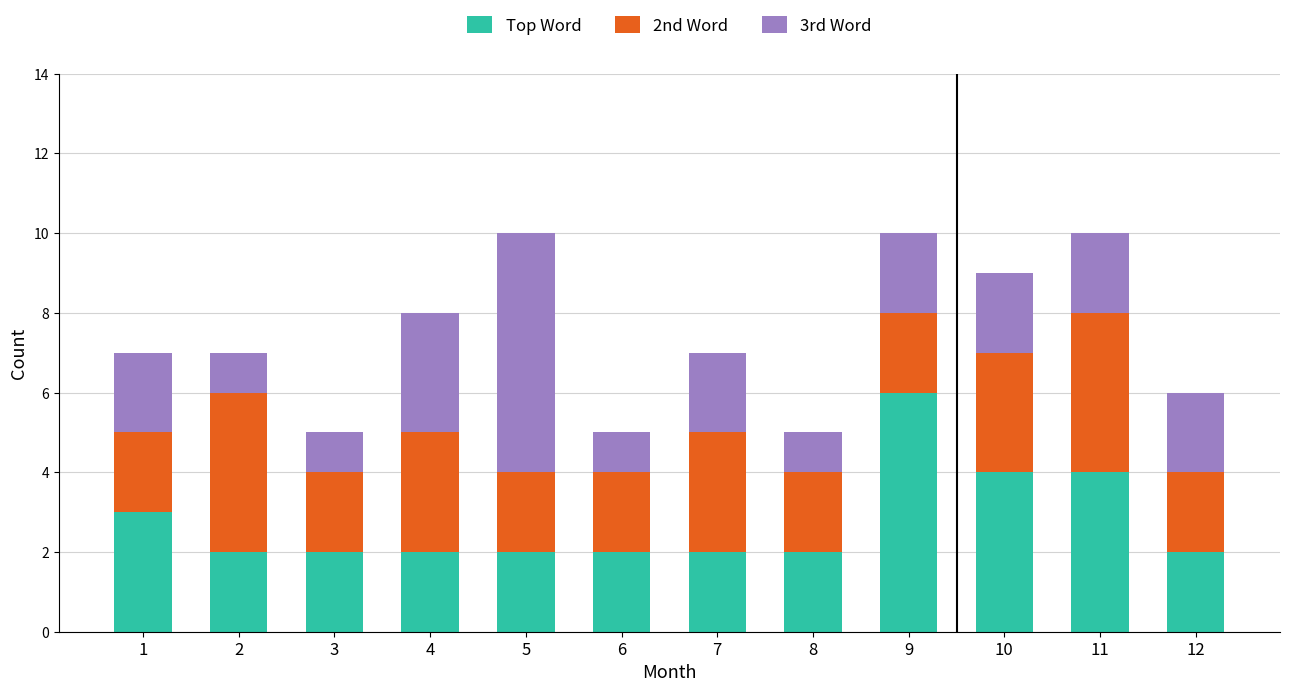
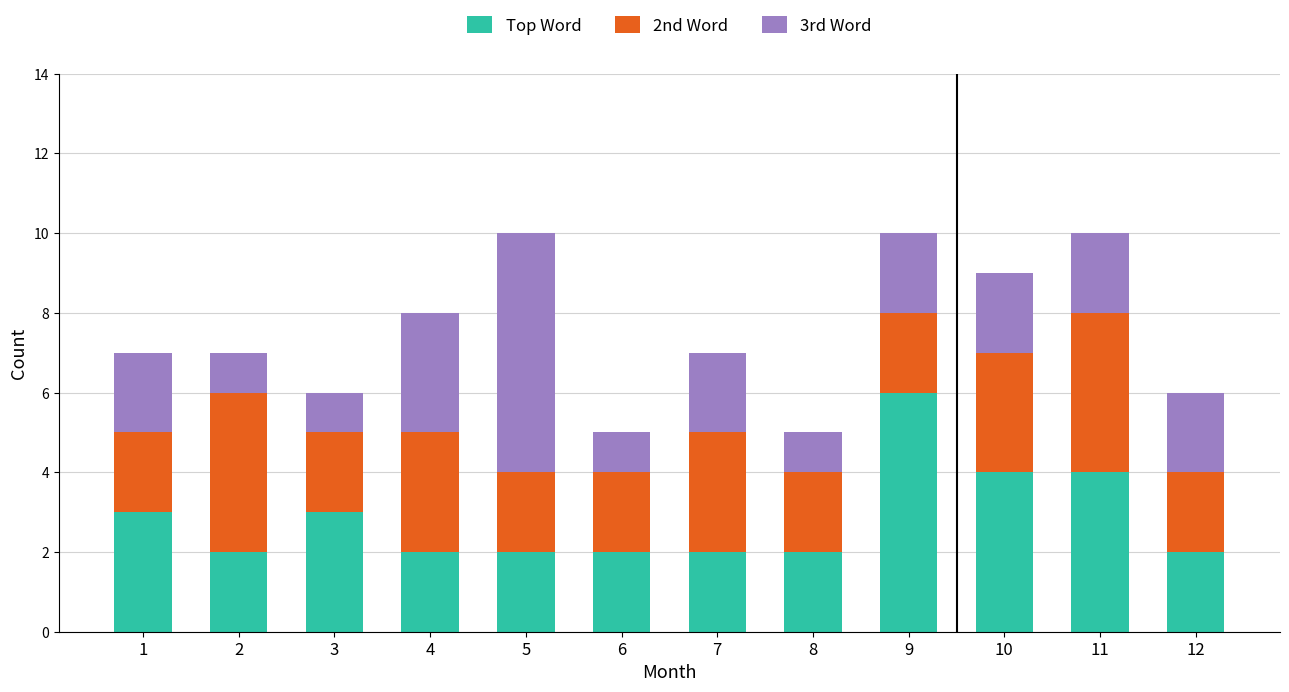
Top Word, 3: 2 -> 3
